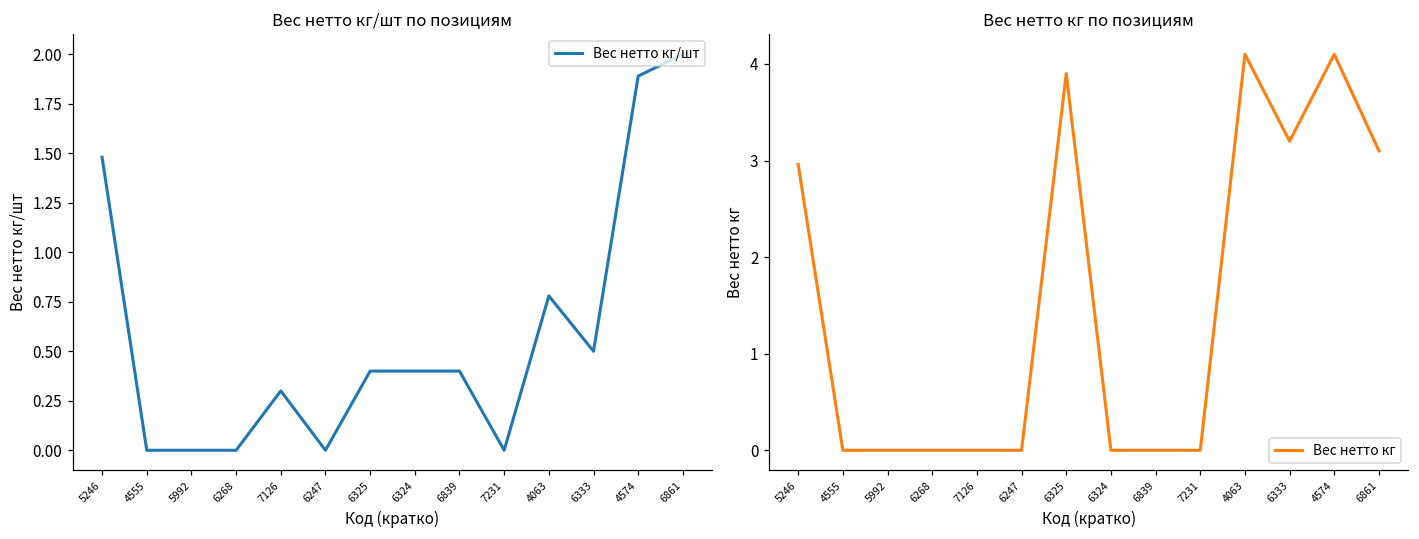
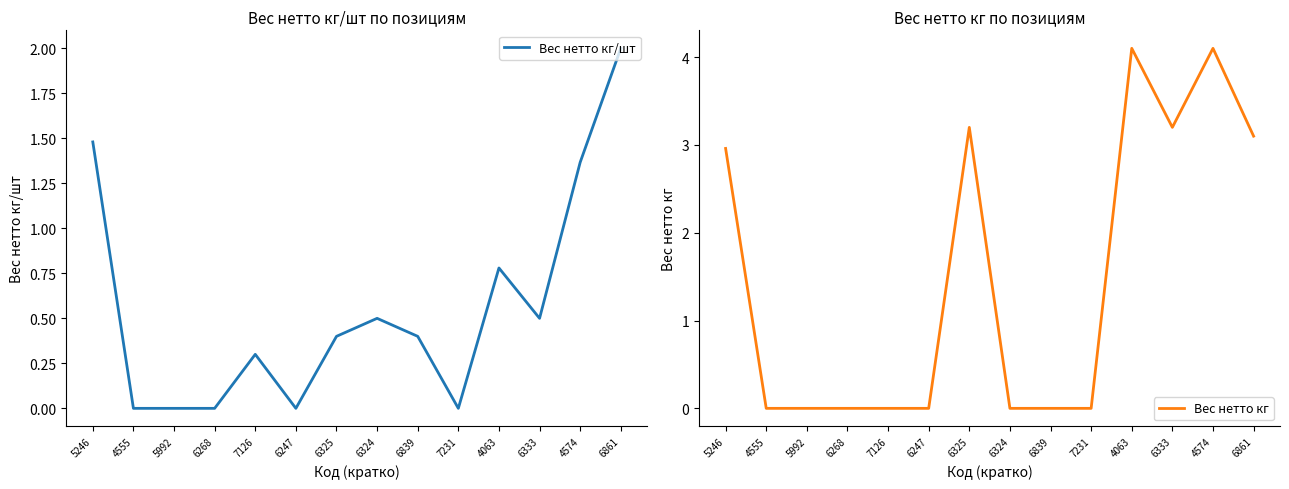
Вес нетто кг/шт по позициям, 6324: 0.4 -> 0.5
Вес нетто кг/шт по позициям, 4574: 1.89 -> 1.37
Вес нетто кг по позициям, 6325: 3.9 -> 3.2
